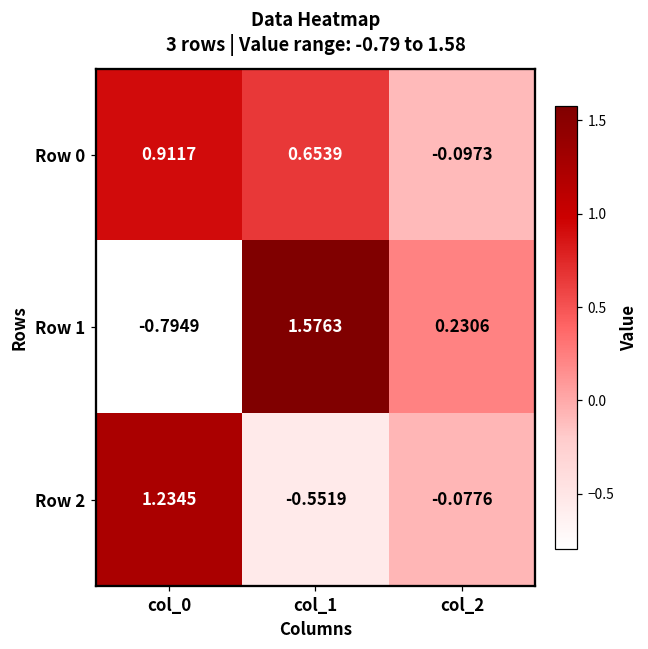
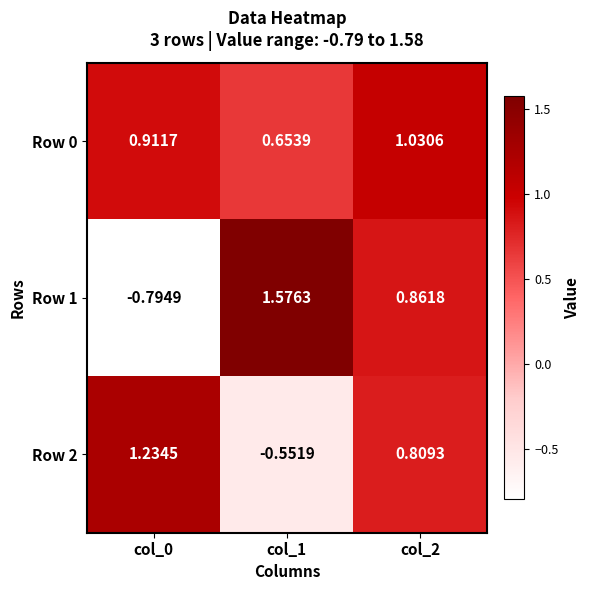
Row 0, col_2: -0.0973 -> 1.0306
Row 1, col_2: 0.2306 -> 0.8618
Row 2, col_2: -0.0776 -> 0.8093
